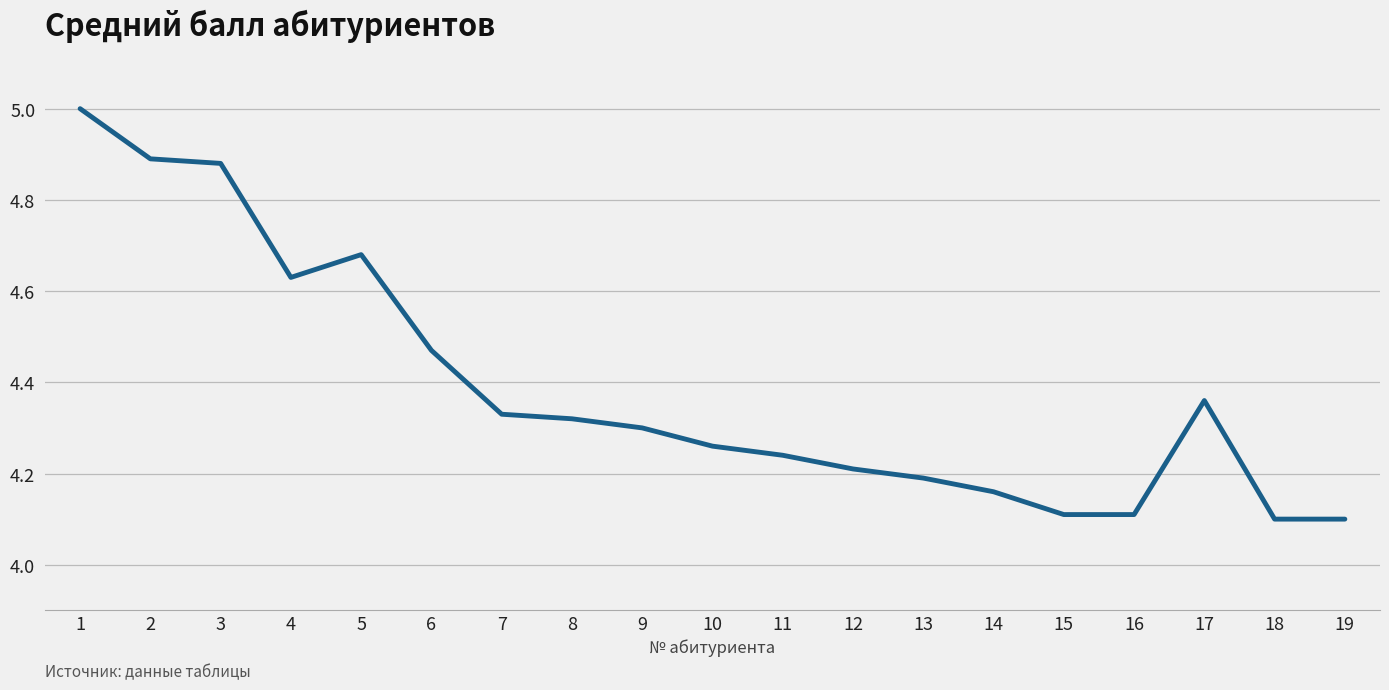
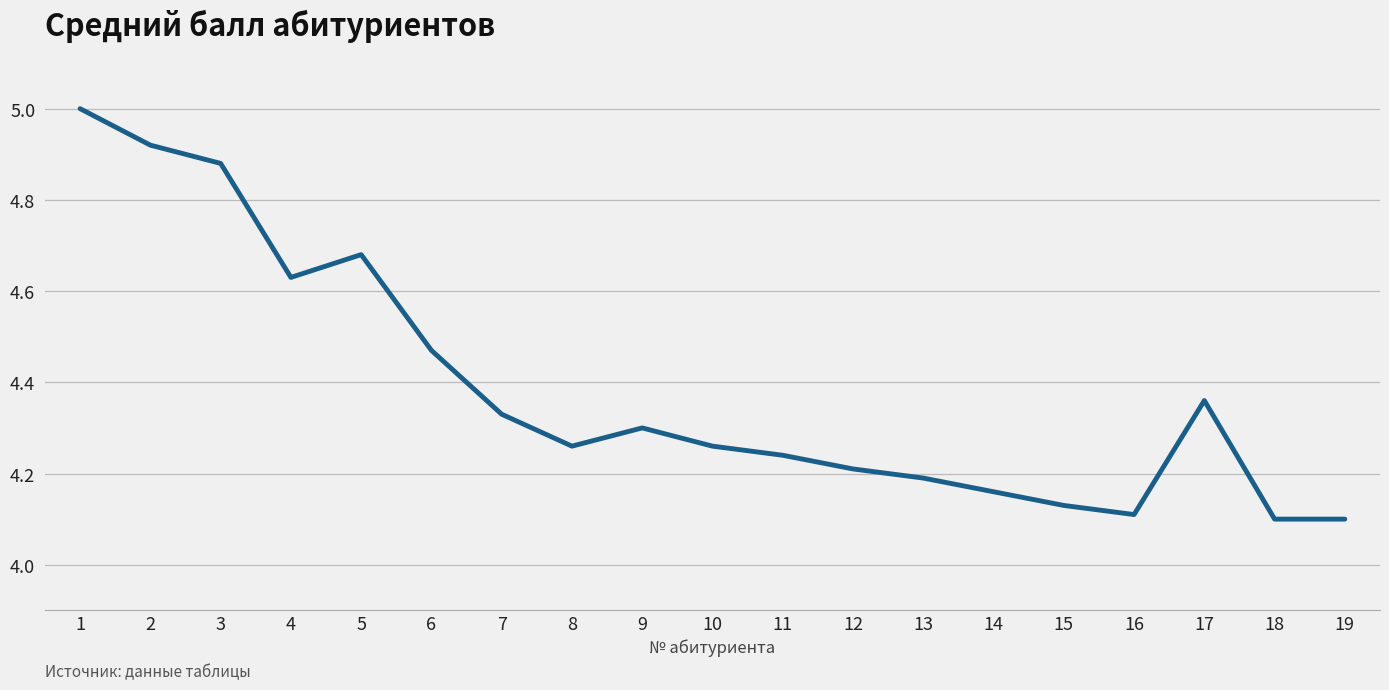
2: 4.89 -> 4.92
8: 4.32 -> 4.26
15: 4.11 -> 4.13
